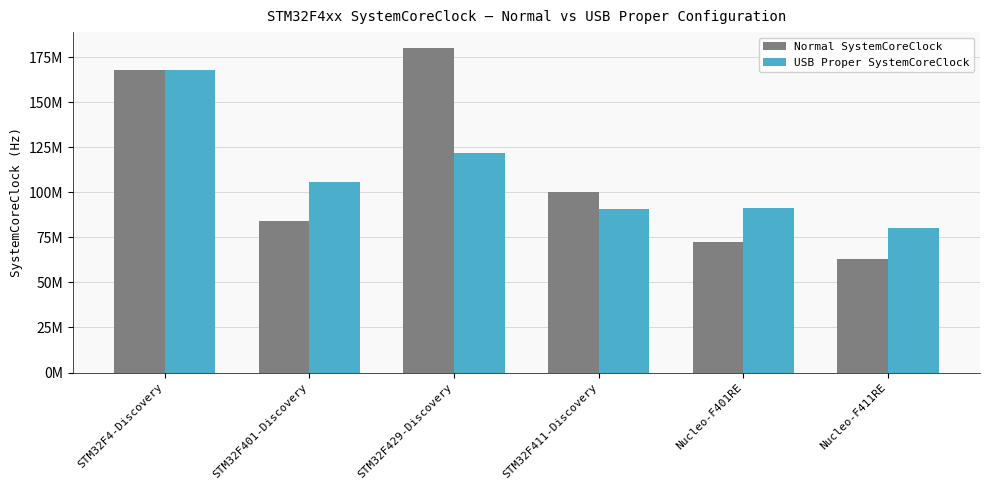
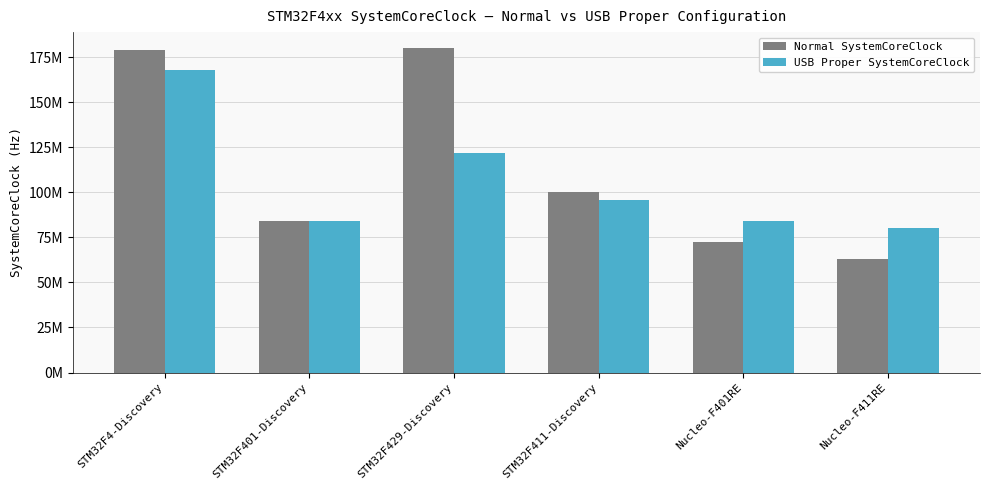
Normal SystemCoreClock, STM32F4-Discovery: 168000000 -> 179000000
USB Proper SystemCoreClock, STM32F401-Discovery: 106000000 -> 84000000
USB Proper SystemCoreClock, STM32F411-Discovery: 91000000 -> 96000000
USB Proper SystemCoreClock, Nucleo-F401RE: 91000000 -> 84000000
